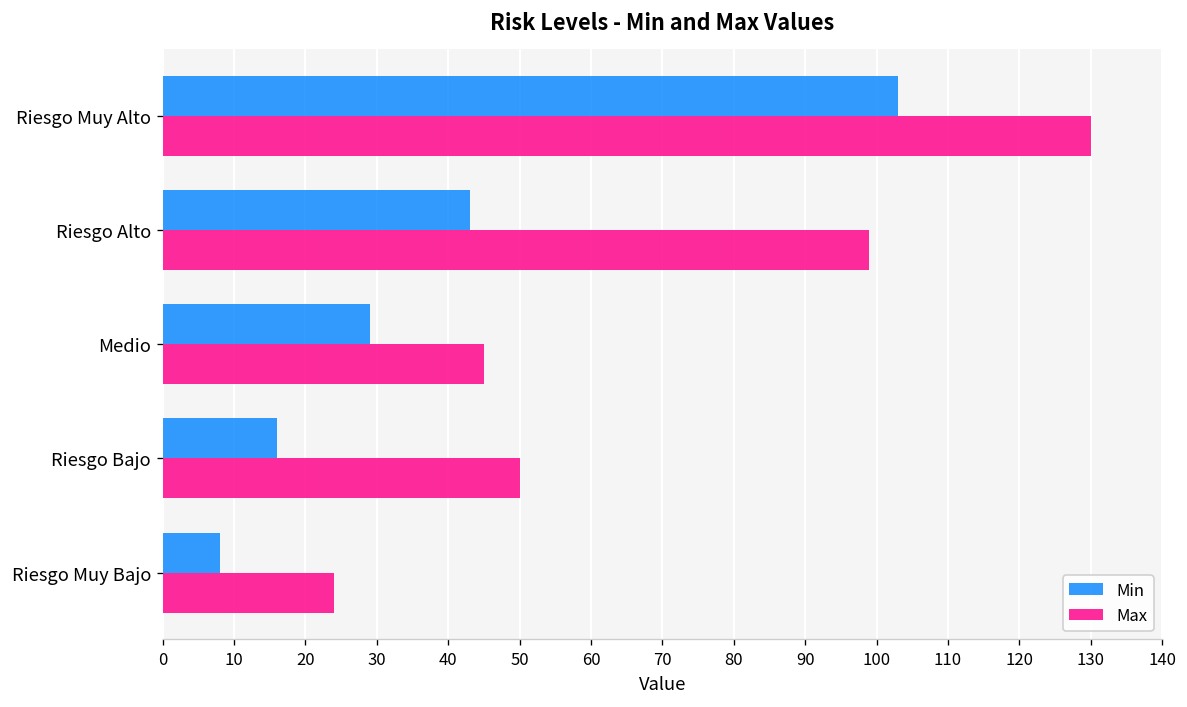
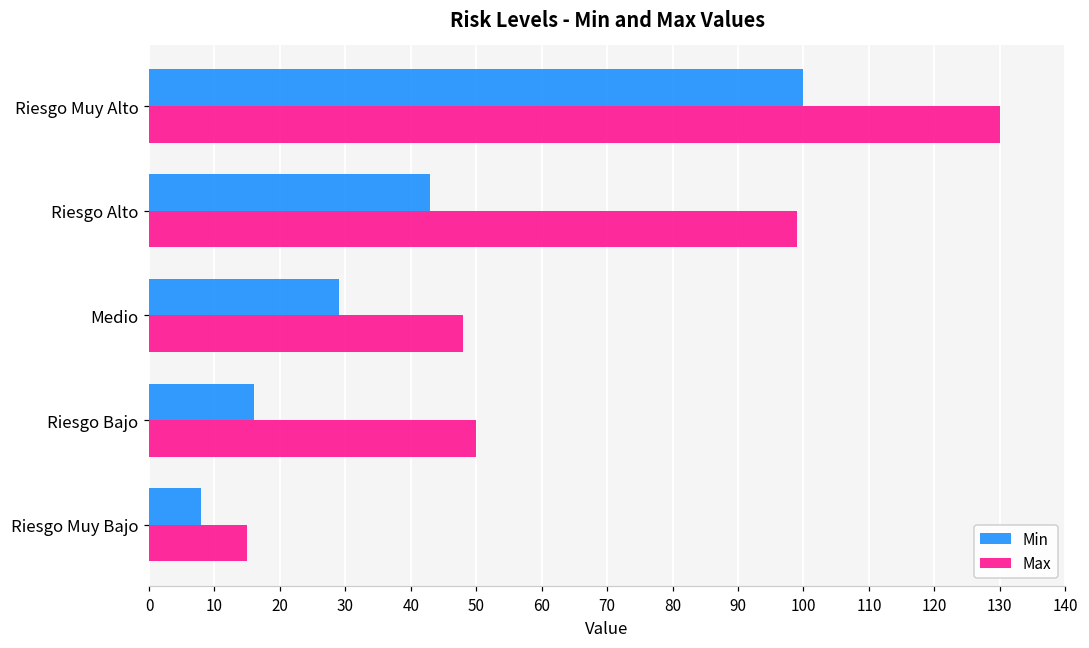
Min, Riesgo Muy Alto: 103 -> 100
Max, Medio: 45 -> 48
Max, Riesgo Muy Bajo: 24 -> 15
